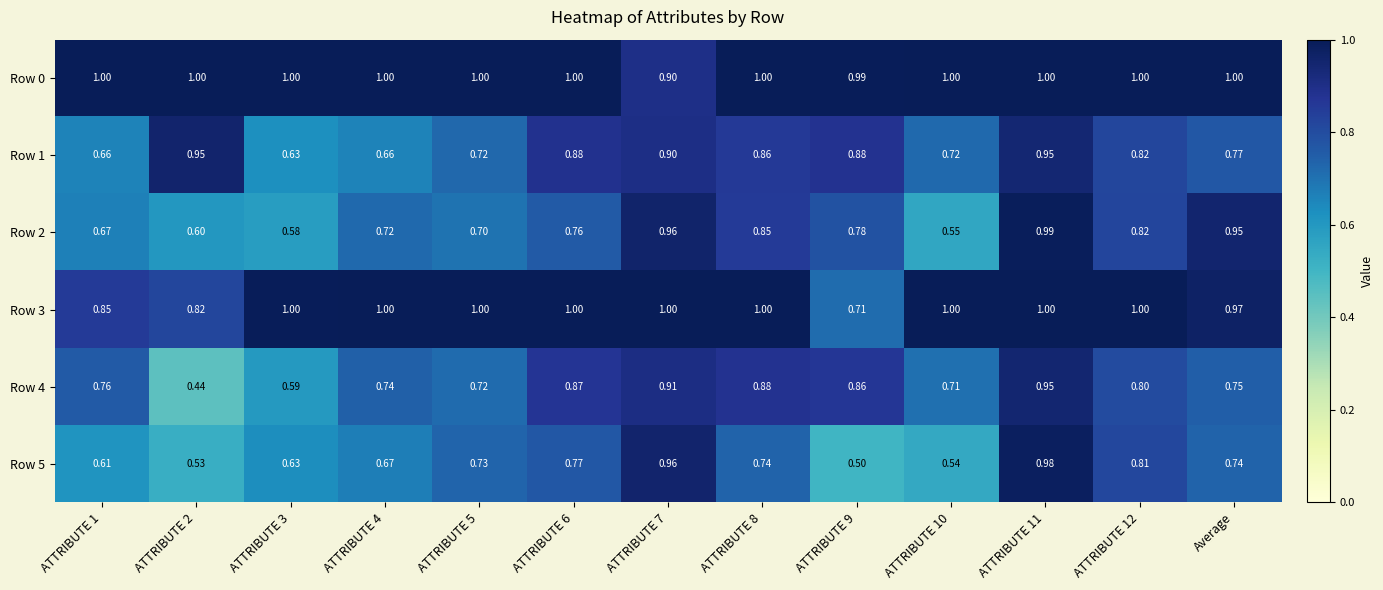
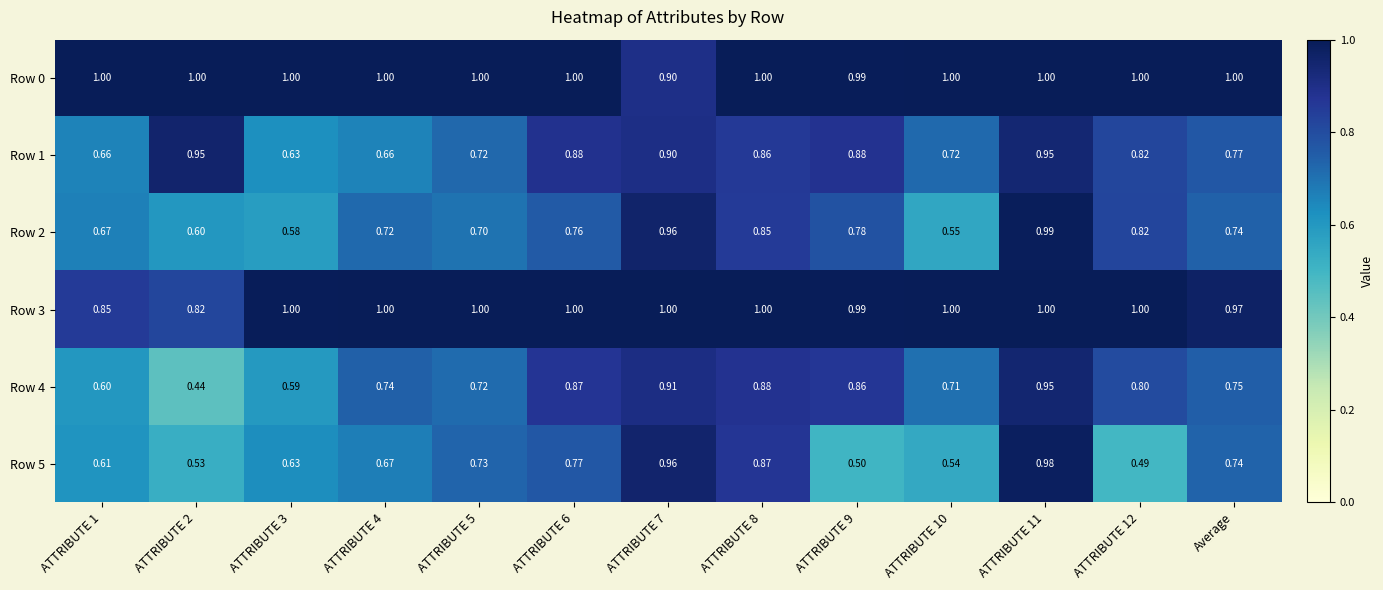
Row 2, Average: 0.95 -> 0.74
Row 3, ATTRIBUTE 9: 0.71 -> 0.99
Row 4, ATTRIBUTE 1: 0.76 -> 0.60
Row 5, ATTRIBUTE 8: 0.74 -> 0.87
Row 5, ATTRIBUTE 12: 0.81 -> 0.49
